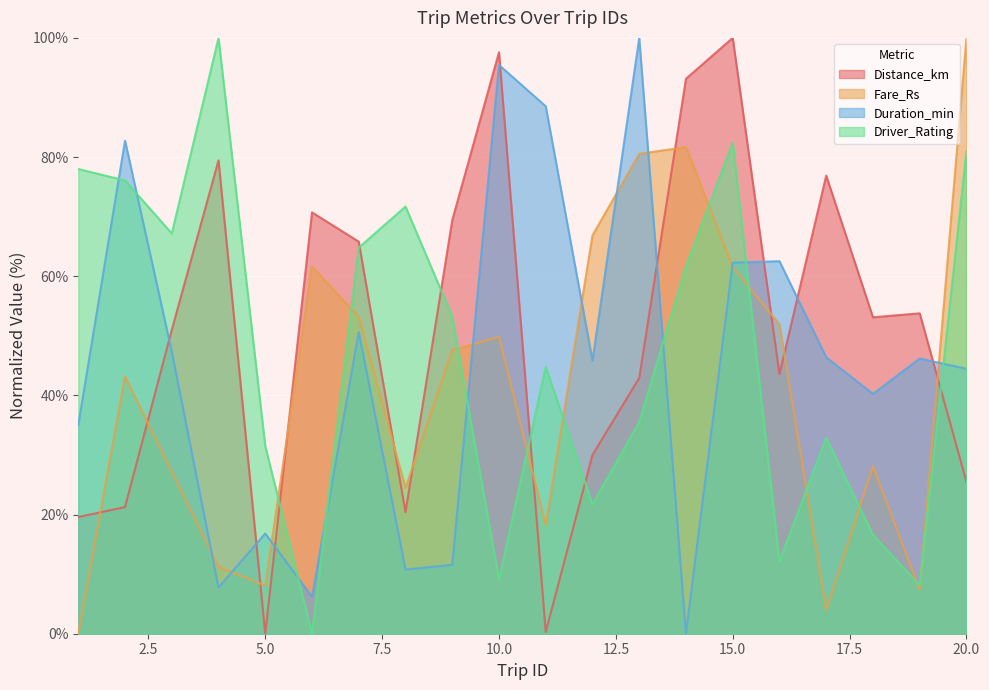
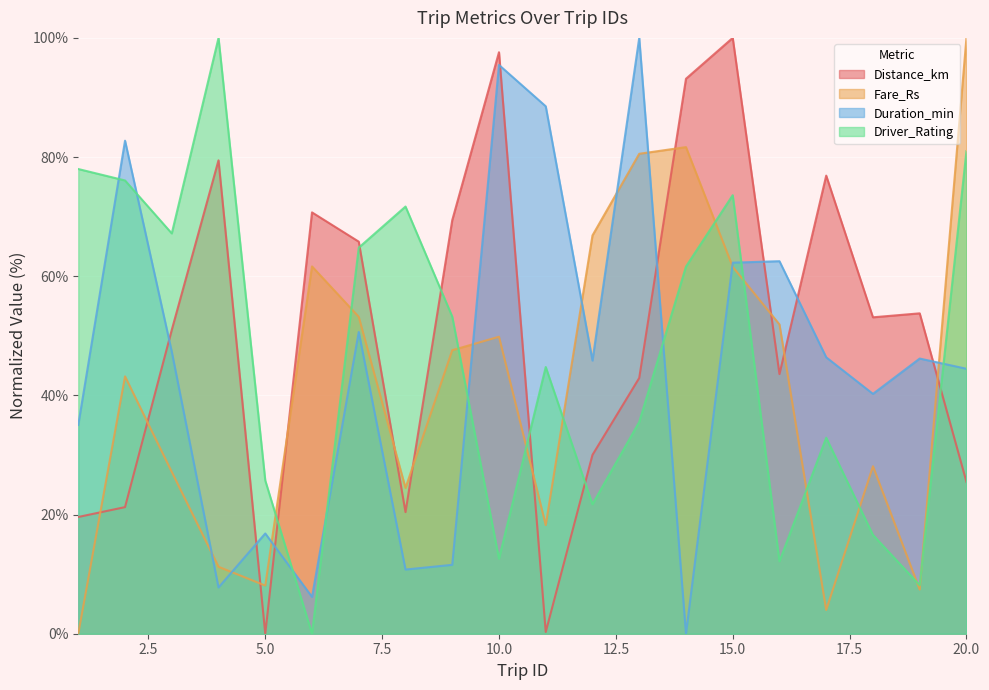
Driver_Rating, 5.0: 31% -> 26%
Driver_Rating, 10.0: 9% -> 13%
Driver_Rating, 15.0: 82% -> 74%
